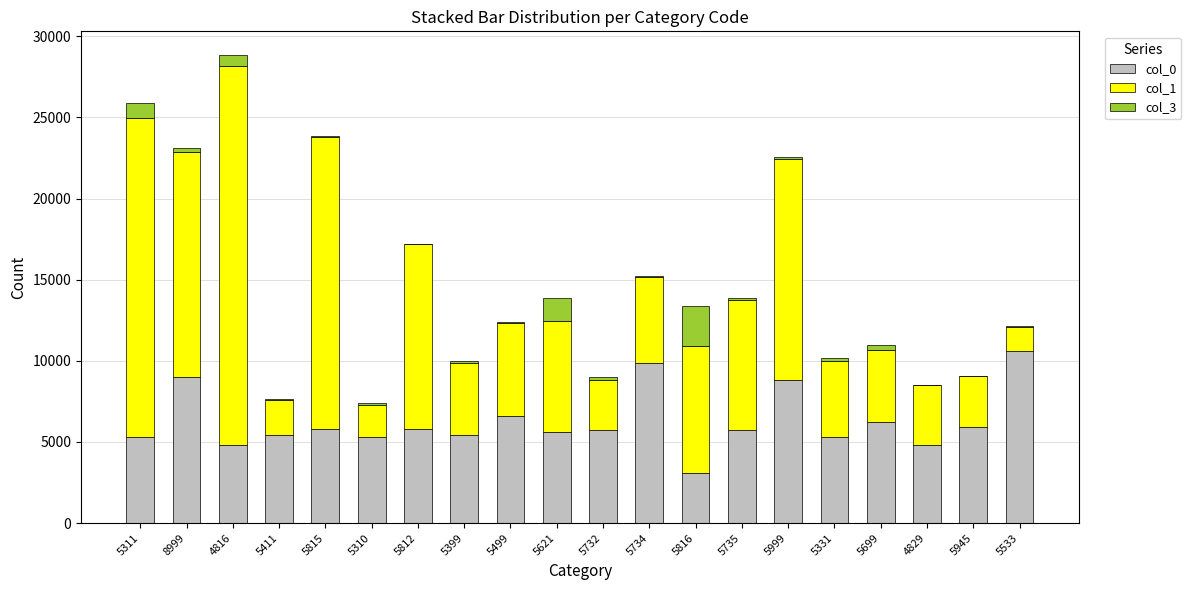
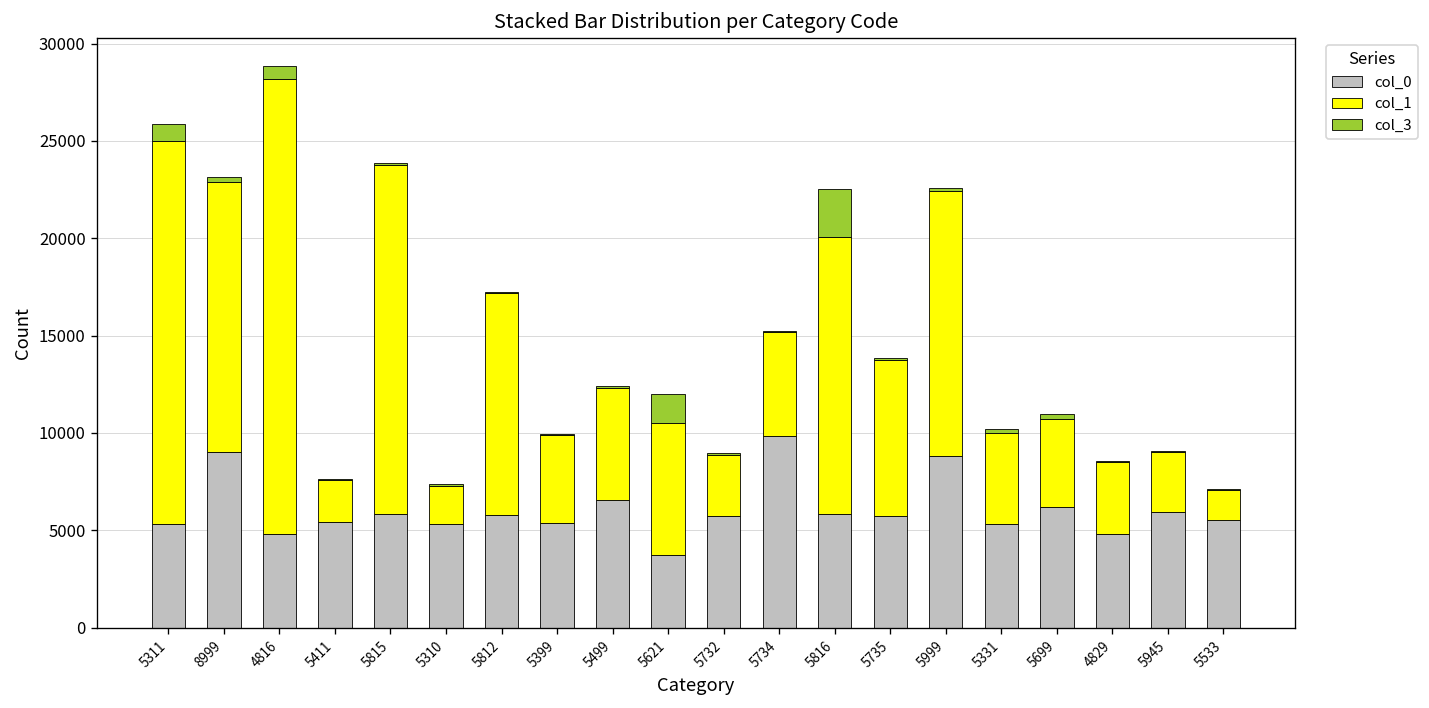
col_0, 5621: 5600 -> 3700
col_0, 5816: 3100 -> 5800
col_1, 5816: 7800 -> 14300
col_0, 5533: 10600 -> 5500
